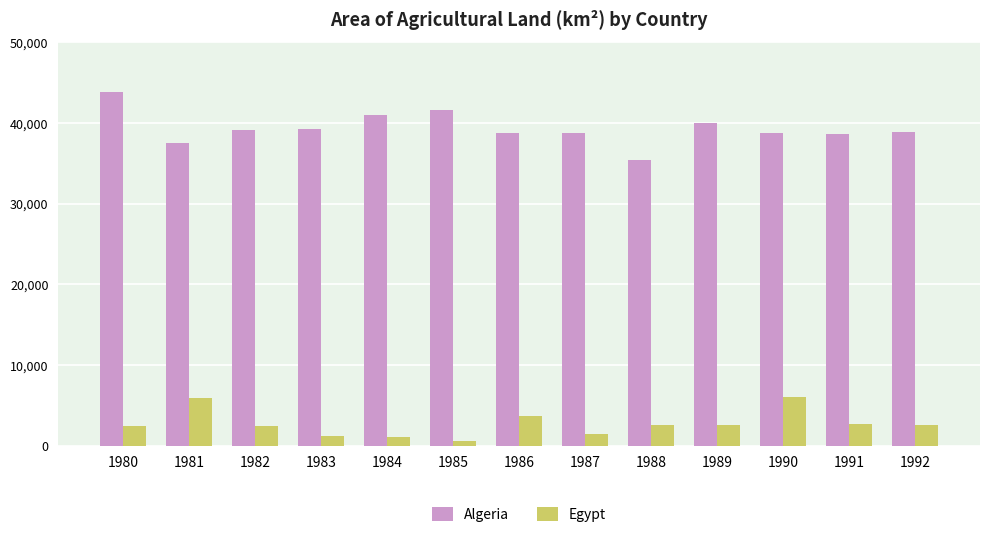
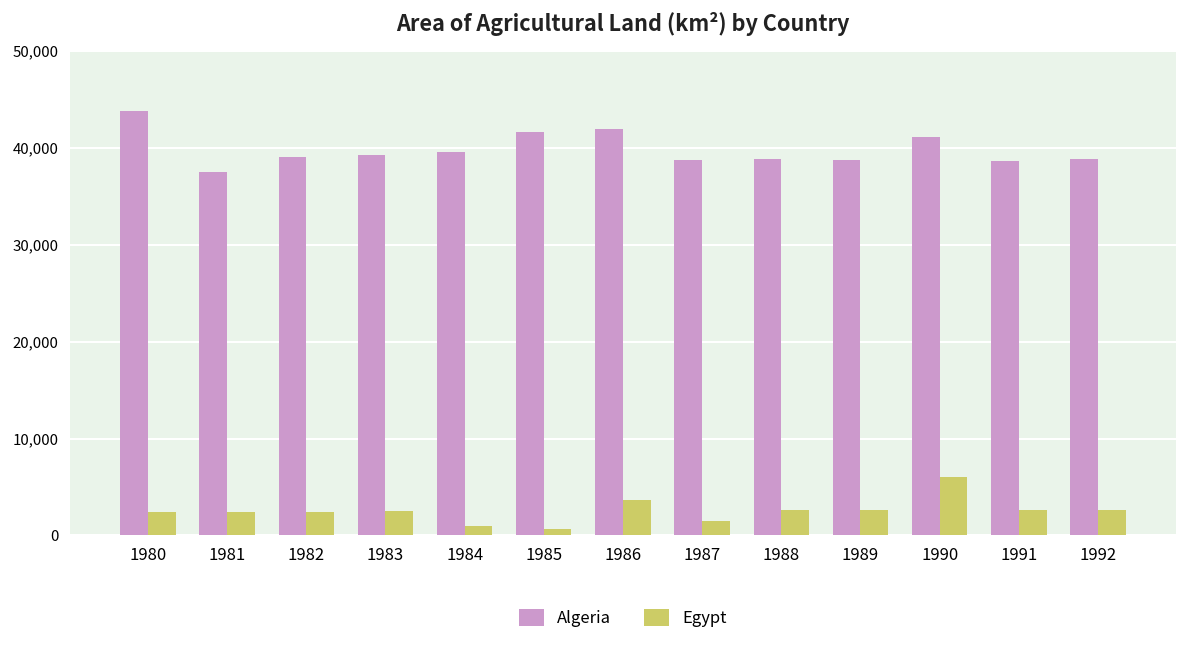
Egypt, 1981: 6,000 -> 2,000
Egypt, 1983: 1,000 -> 2,000
Algeria, 1984: 41,000 -> 40,000
Algeria, 1986: 39,000 -> 42,000
Algeria, 1988: 35,000 -> 39,000
Algeria, 1989: 40,000 -> 39,000
Algeria, 1990: 39,000 -> 41,000
